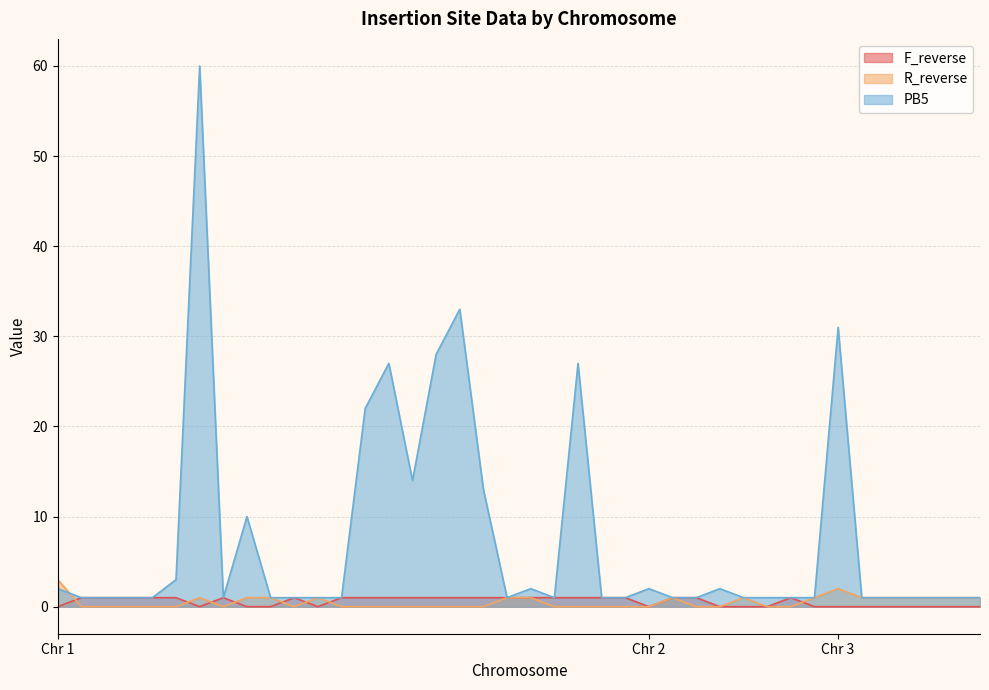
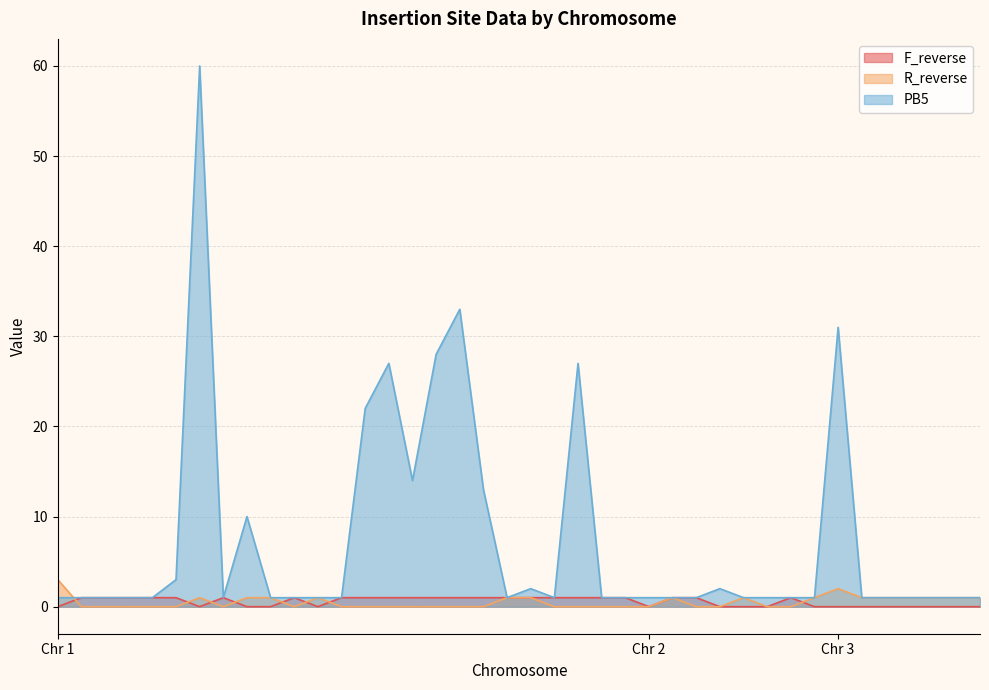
PB5, Chr 1: 2 -> 1
PB5, Chr 2: 2 -> 1
